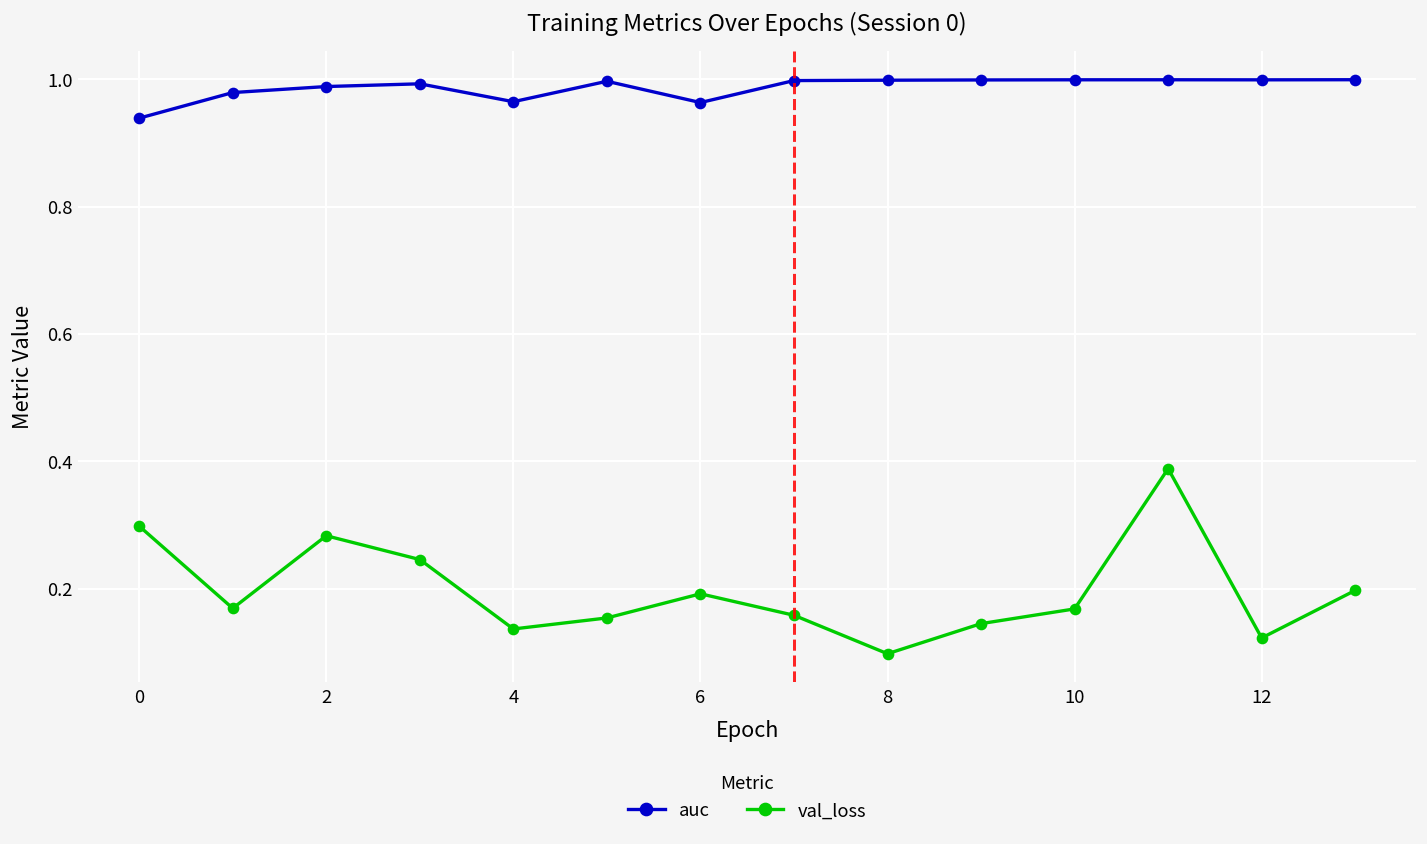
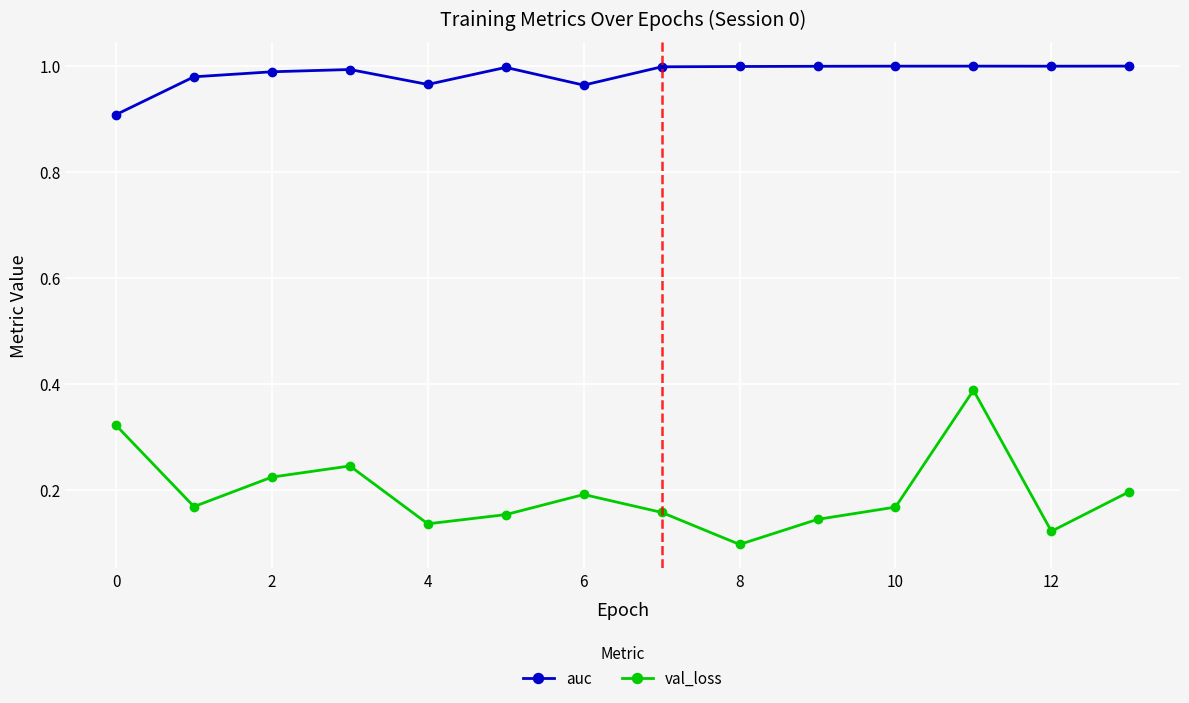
auc, 0: 0.94 -> 0.91
val_loss, 0: 0.30 -> 0.32
val_loss, 2: 0.28 -> 0.22
